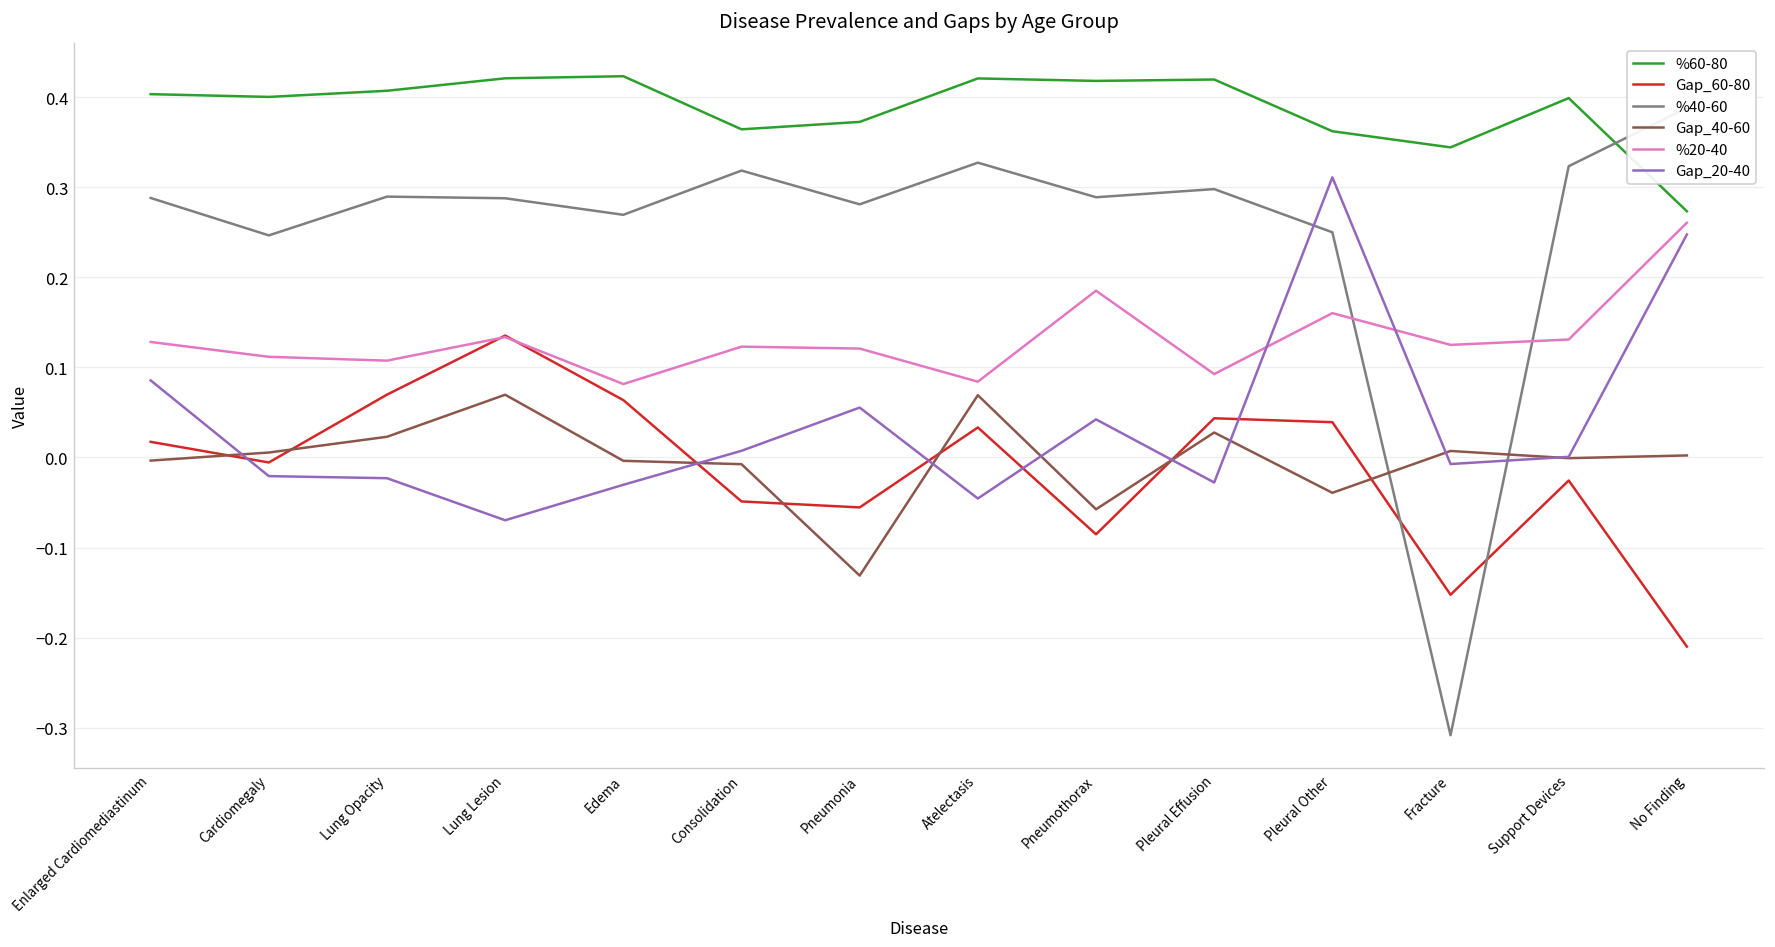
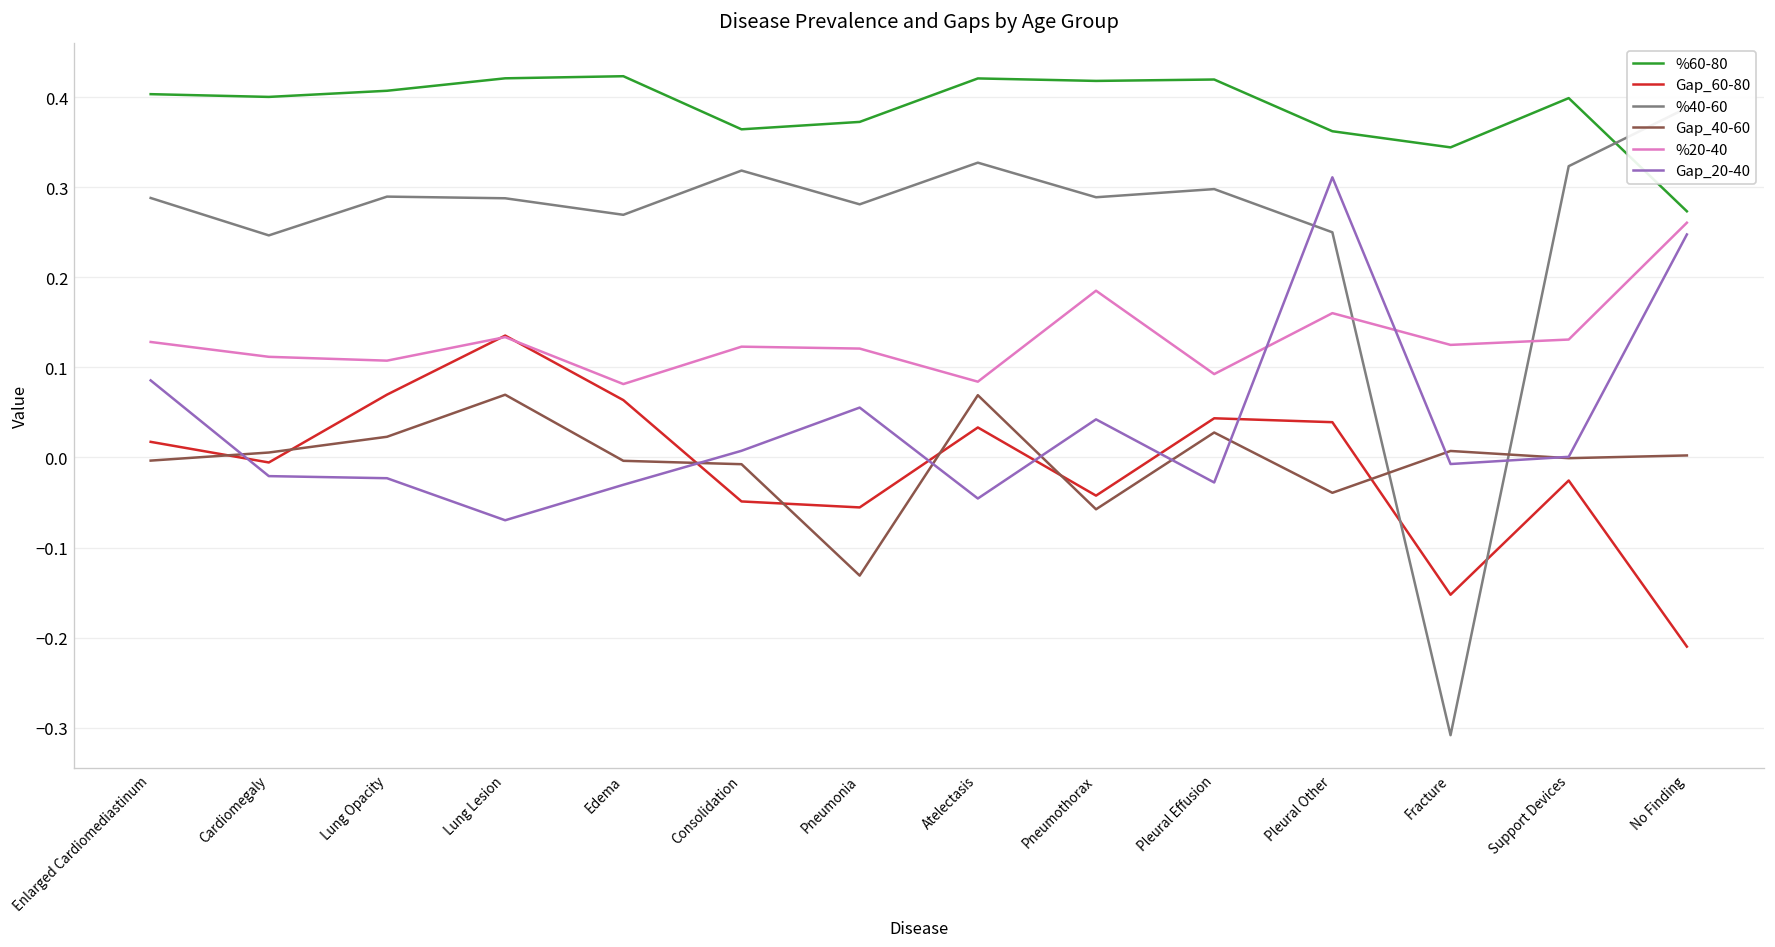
Gap_60-80, Pneumothorax: -0.09 -> -0.04
